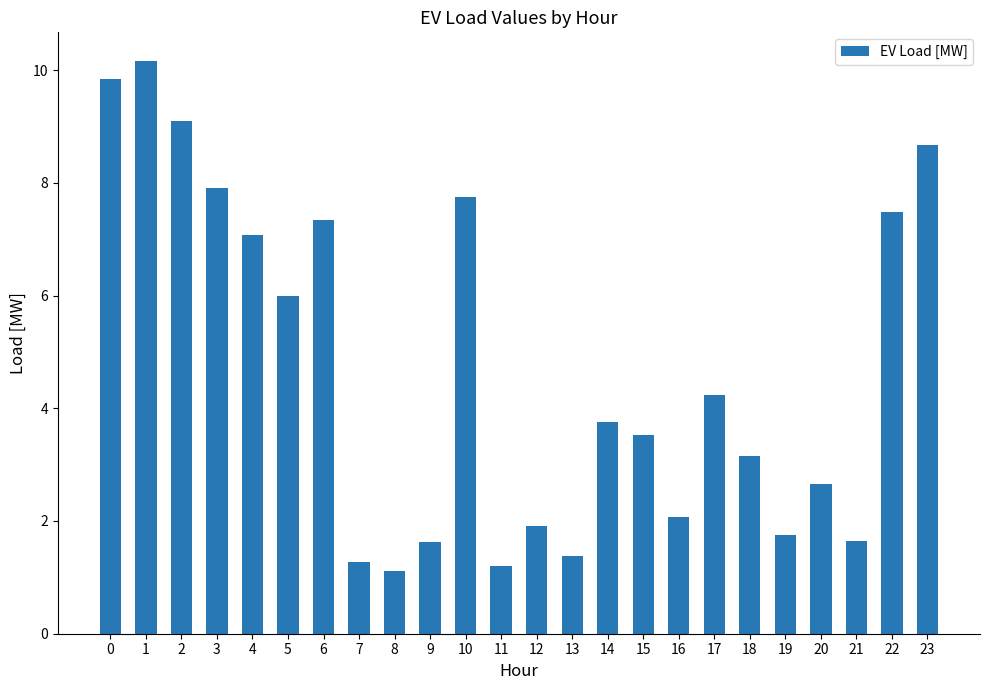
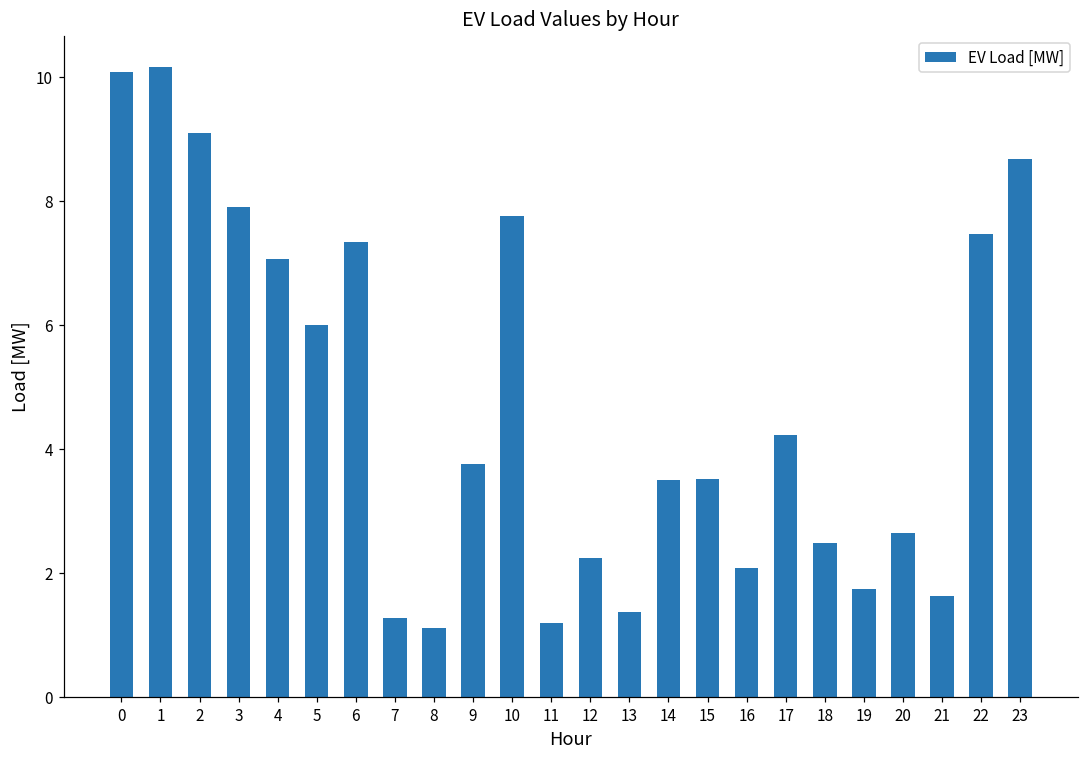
0: 9.8 -> 10.1
9: 1.6 -> 3.8
12: 1.9 -> 2.2
14: 3.8 -> 3.5
18: 3.1 -> 2.5
